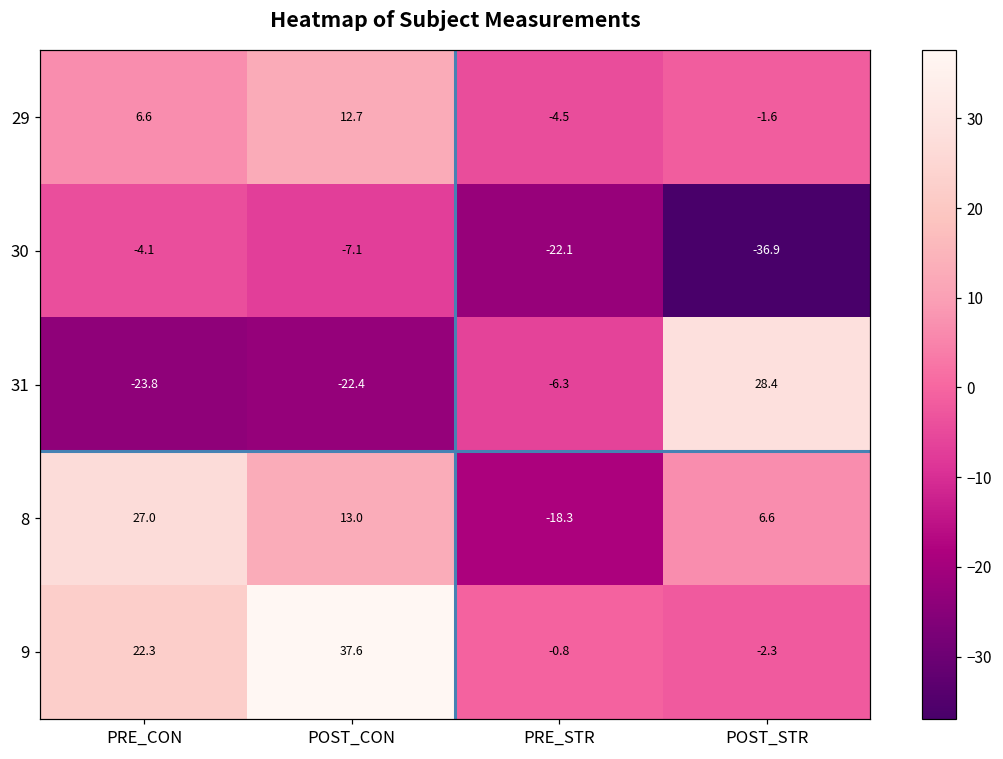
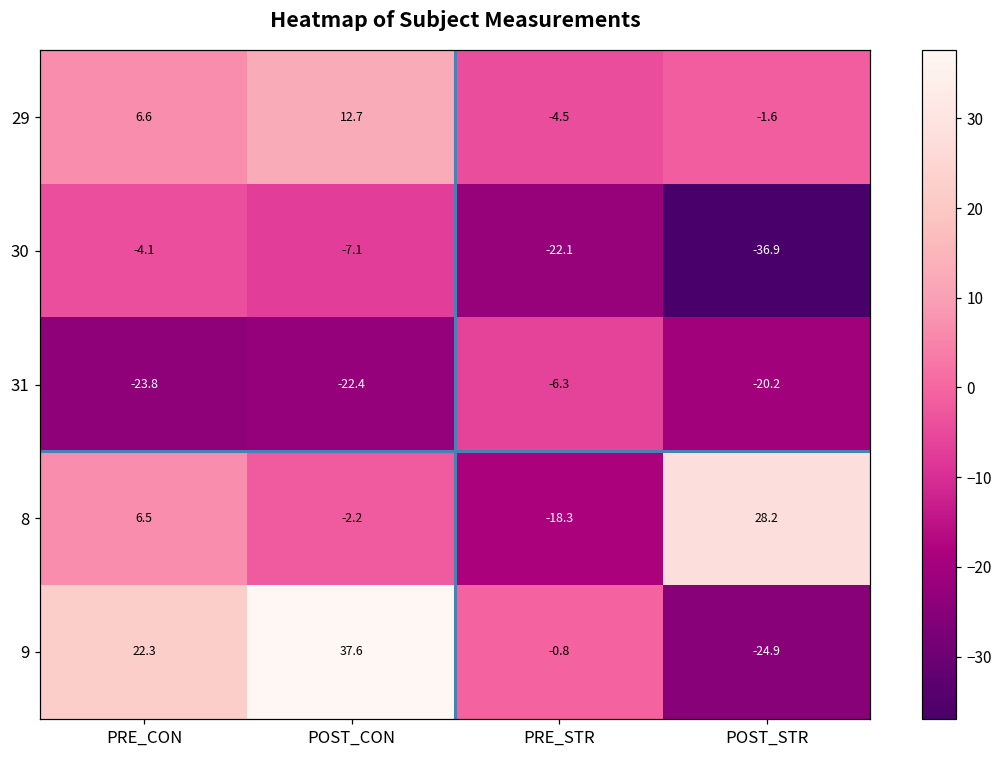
31, POST_STR: 28.4 -> -20.2
8, PRE_CON: 27.0 -> 6.5
8, POST_CON: 13.0 -> -2.2
8, POST_STR: 6.6 -> 28.2
9, POST_STR: -2.3 -> -24.9
